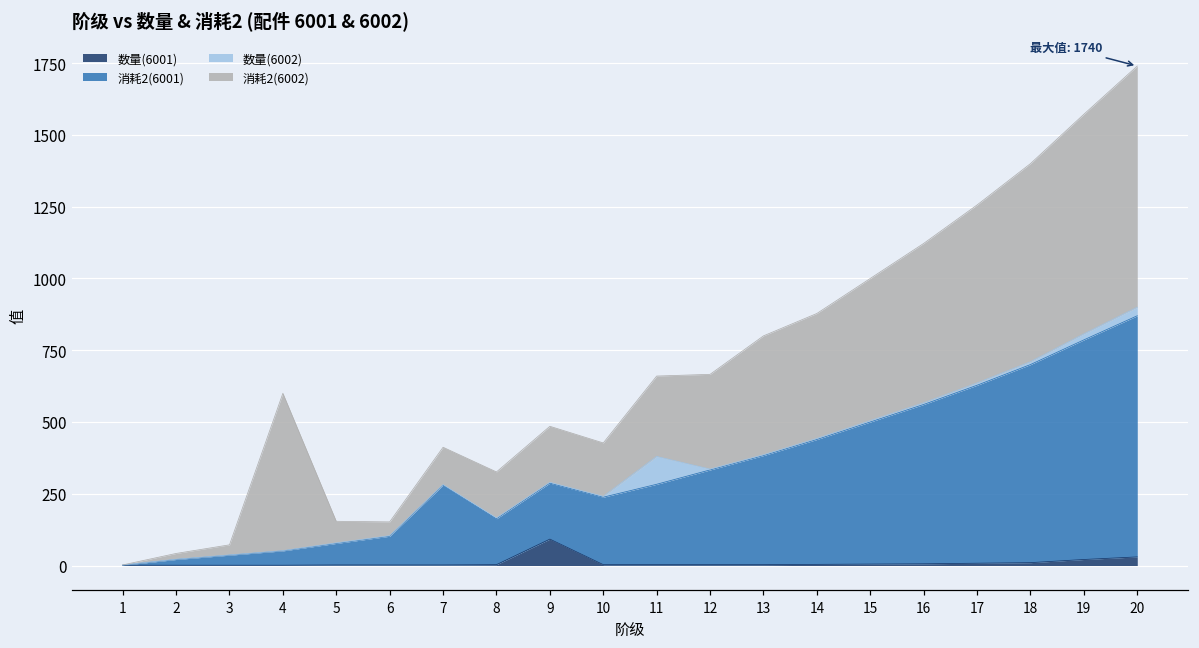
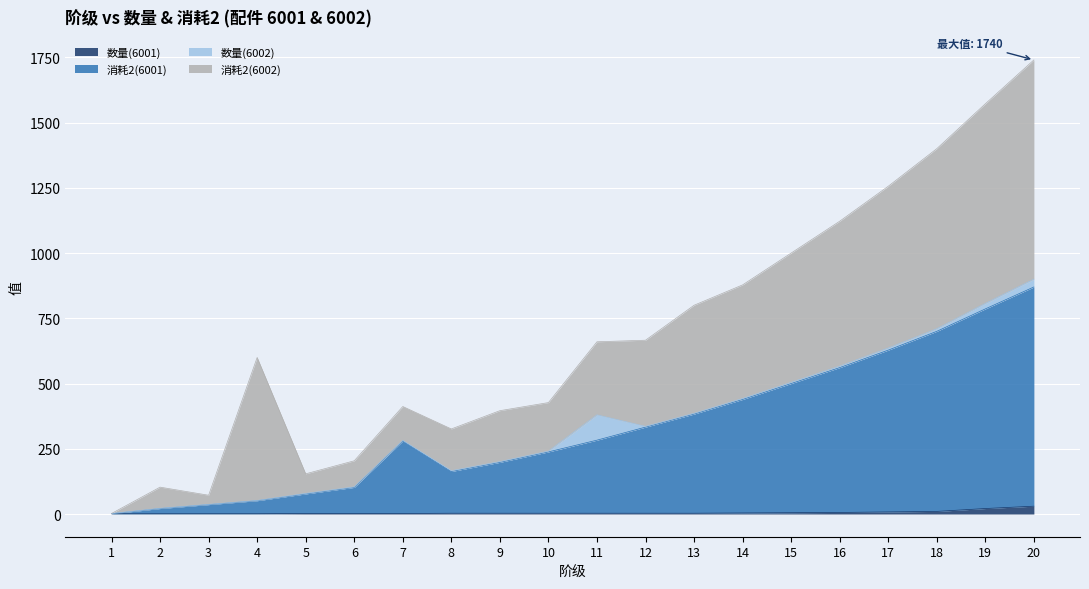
消耗2(6002), 2: 20 -> 80
消耗2(6002), 6: 50 -> 100
数量(6001), 9: 90 -> 0
